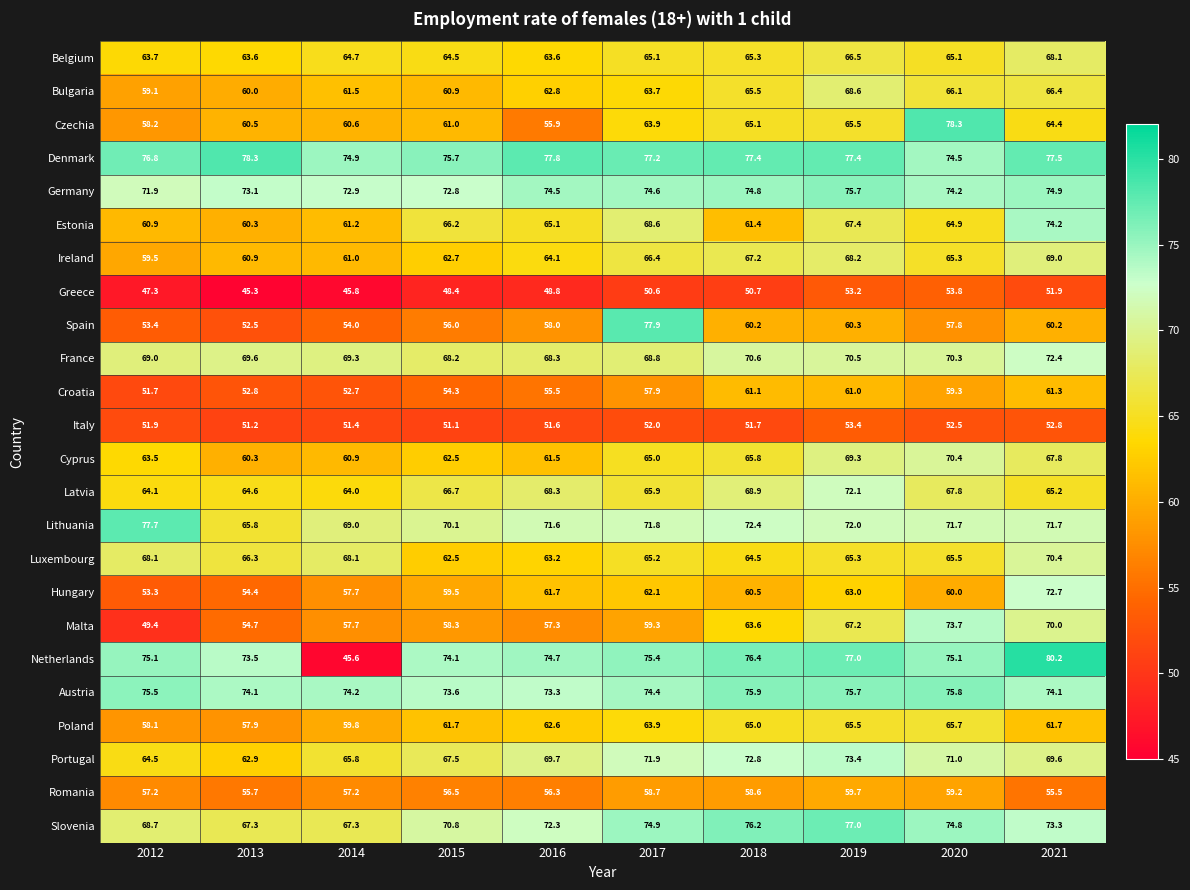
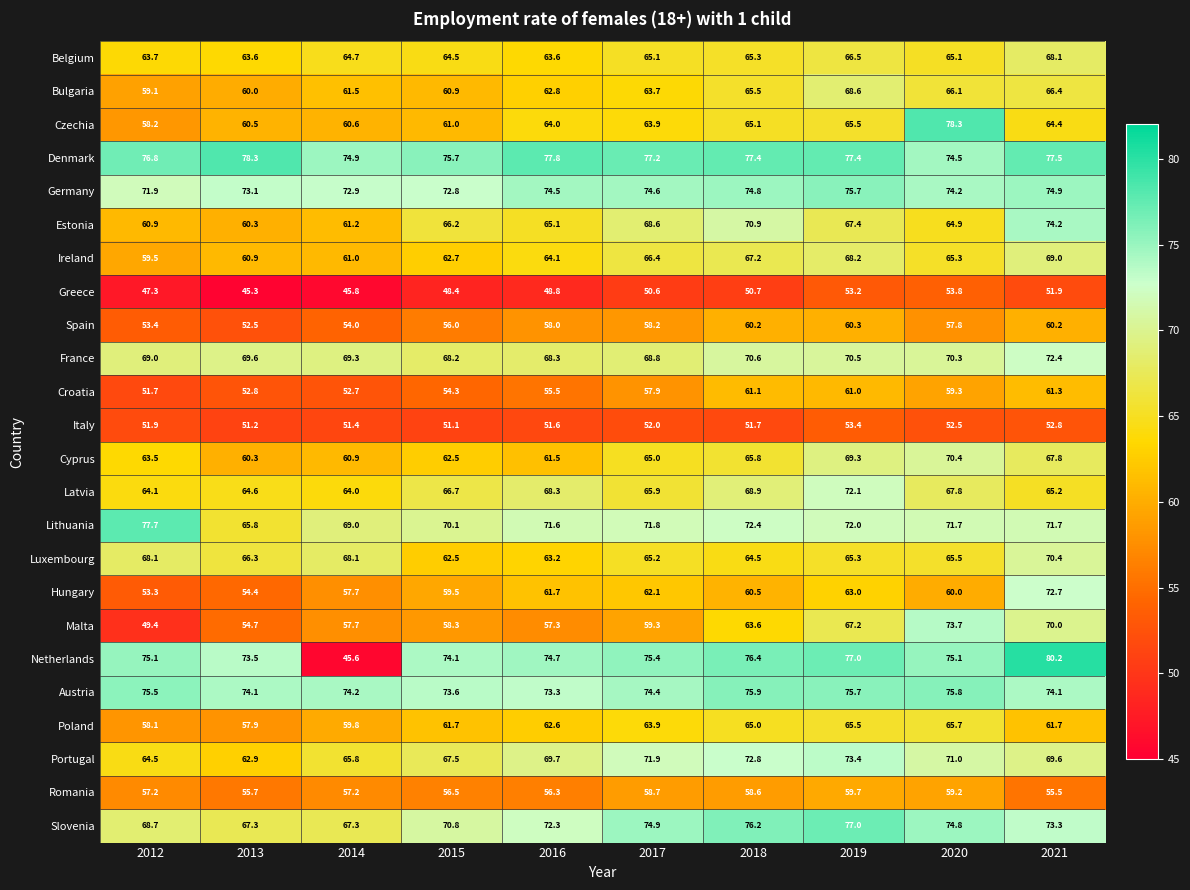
Czechia, 2016: 55.9 -> 64.0
Estonia, 2018: 61.4 -> 70.9
Spain, 2017: 77.9 -> 58.2
